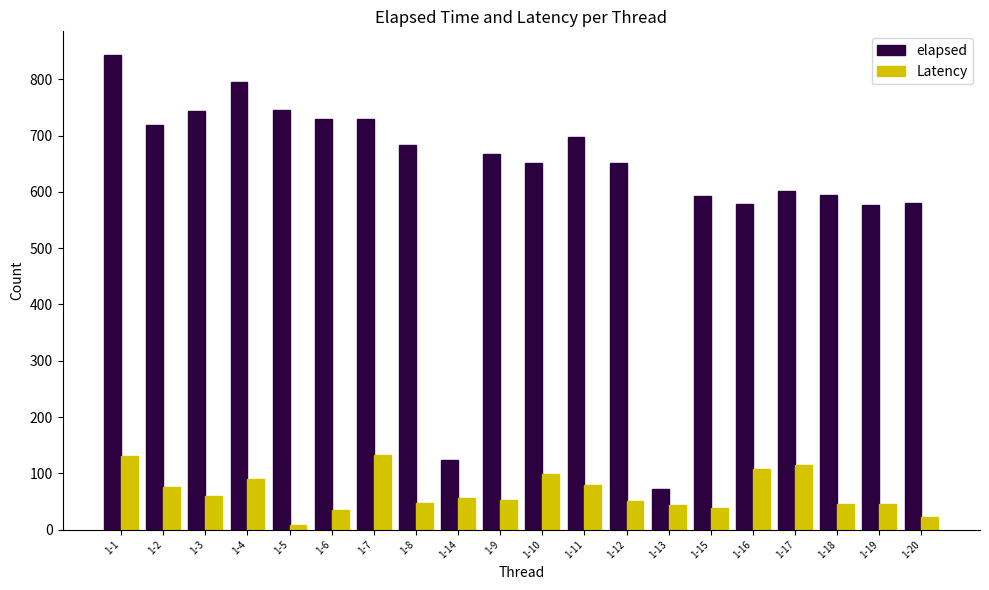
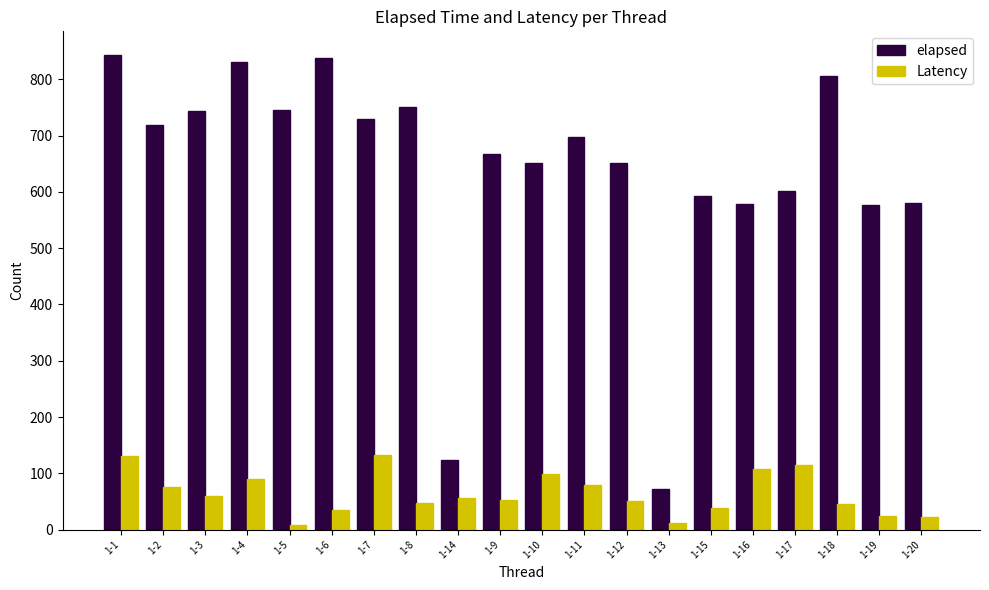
elapsed, 1-4: 800 -> 830
elapsed, 1-6: 730 -> 840
elapsed, 1-8: 680 -> 750
Latency, 1-13: 40 -> 10
elapsed, 1-18: 590 -> 810
Latency, 1-19: 50 -> 20
